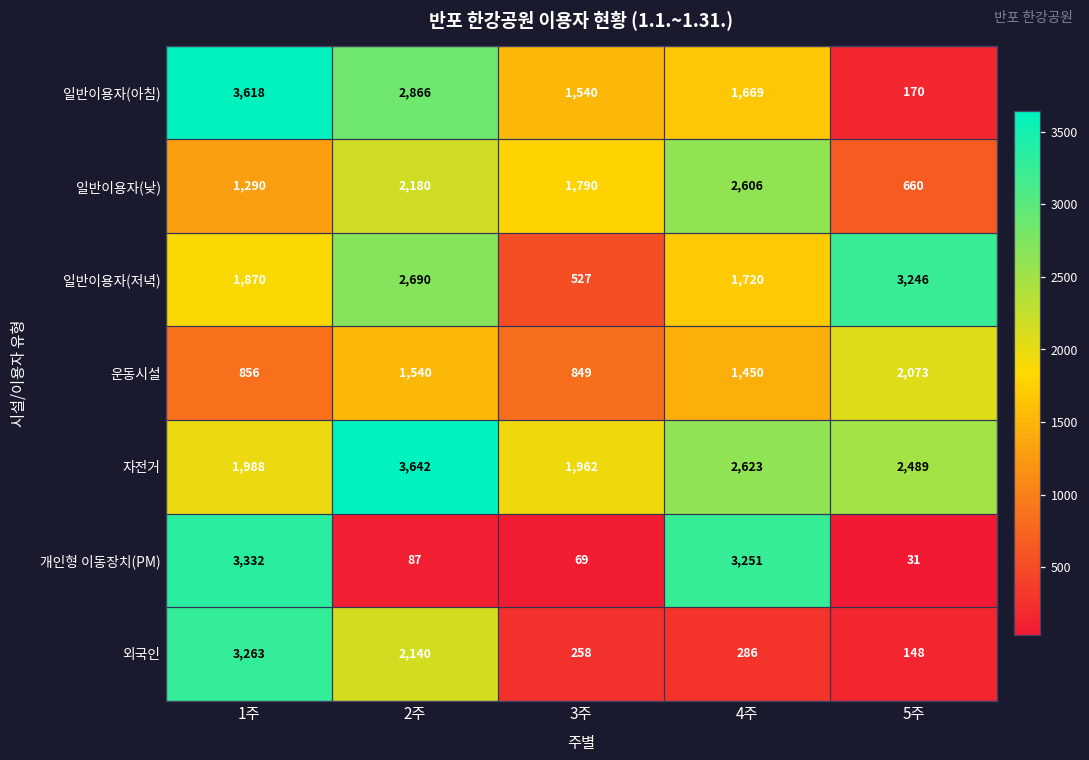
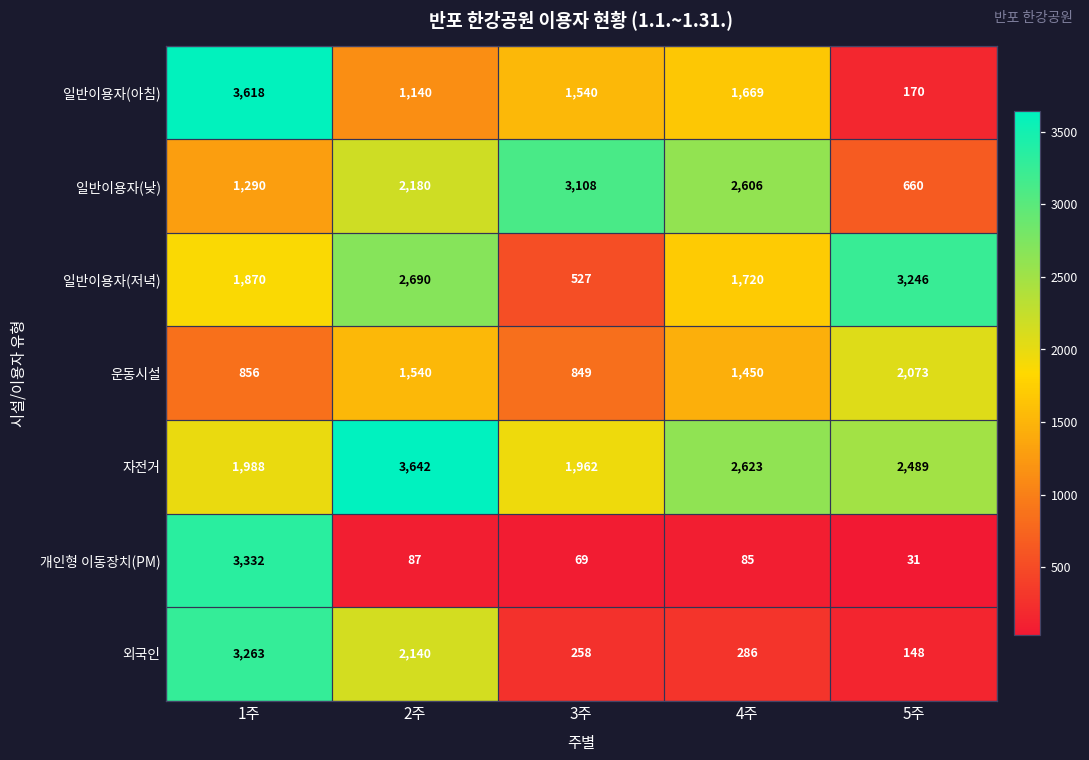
일반이용자(아침), 2주: 2,866 -> 1,140
일반이용자(낮), 3주: 1,790 -> 3,108
개인형 이동장치(PM), 4주: 3,251 -> 85
